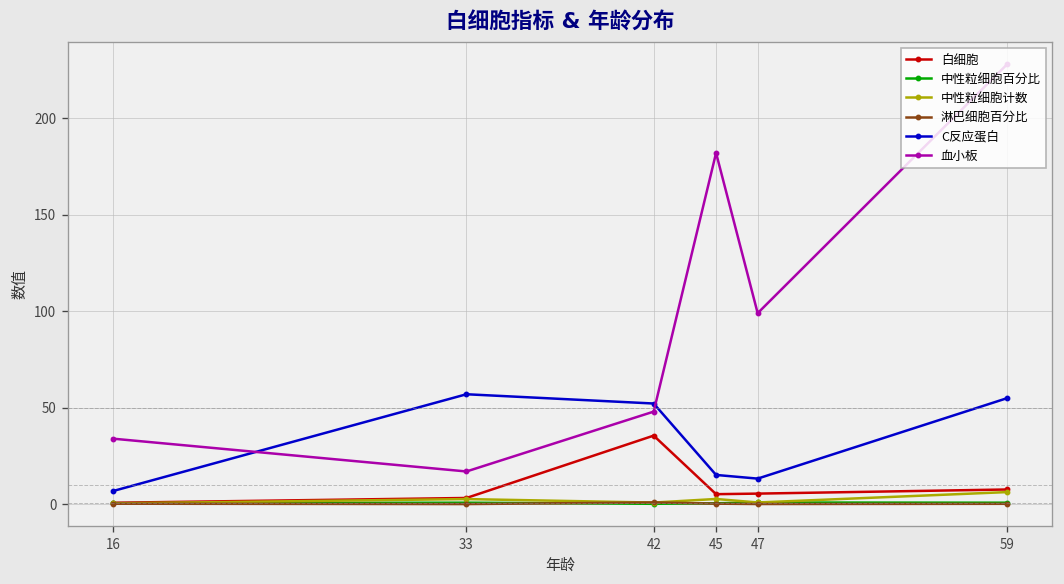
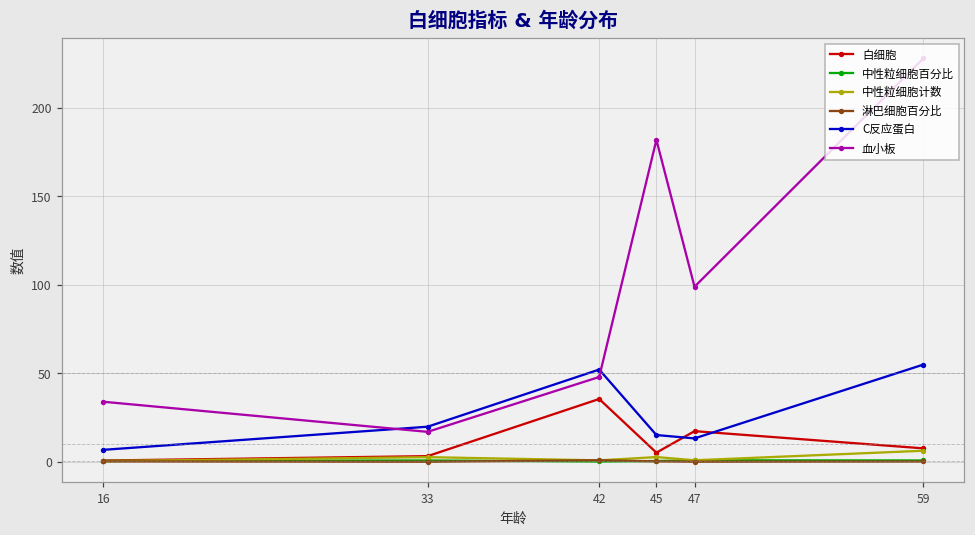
C反应蛋白, 33: 57 -> 20
白细胞, 47: 6 -> 17
